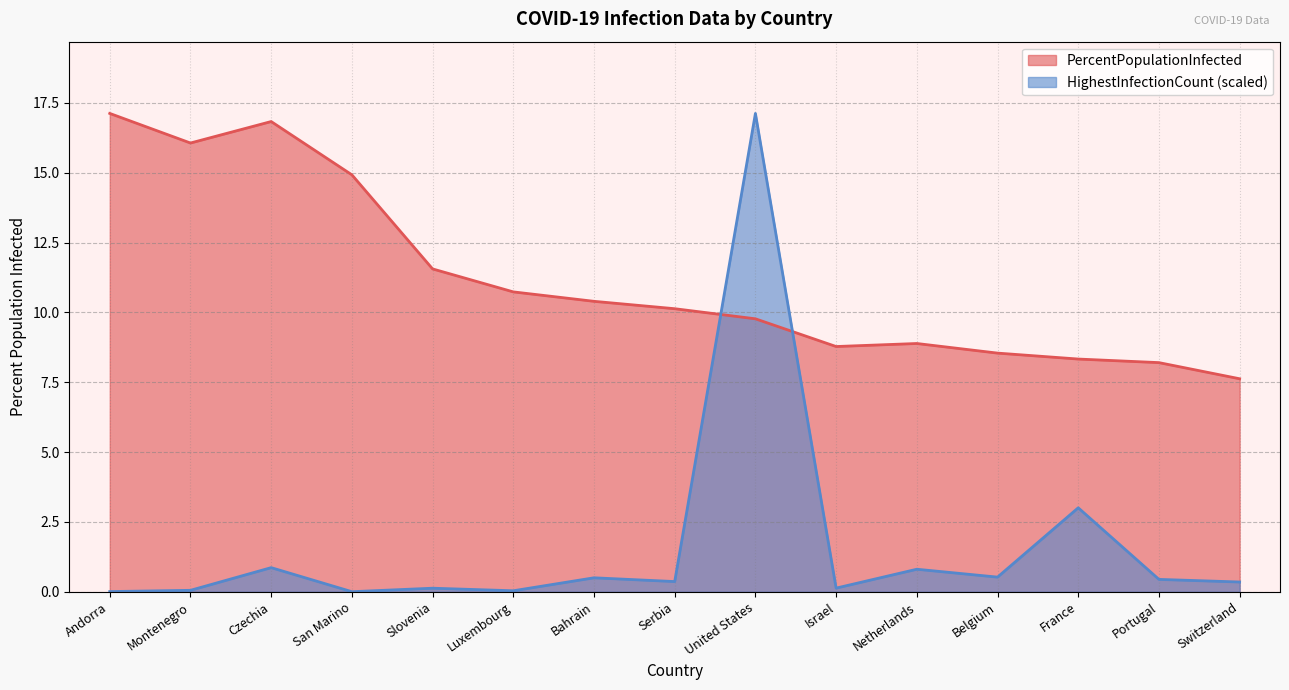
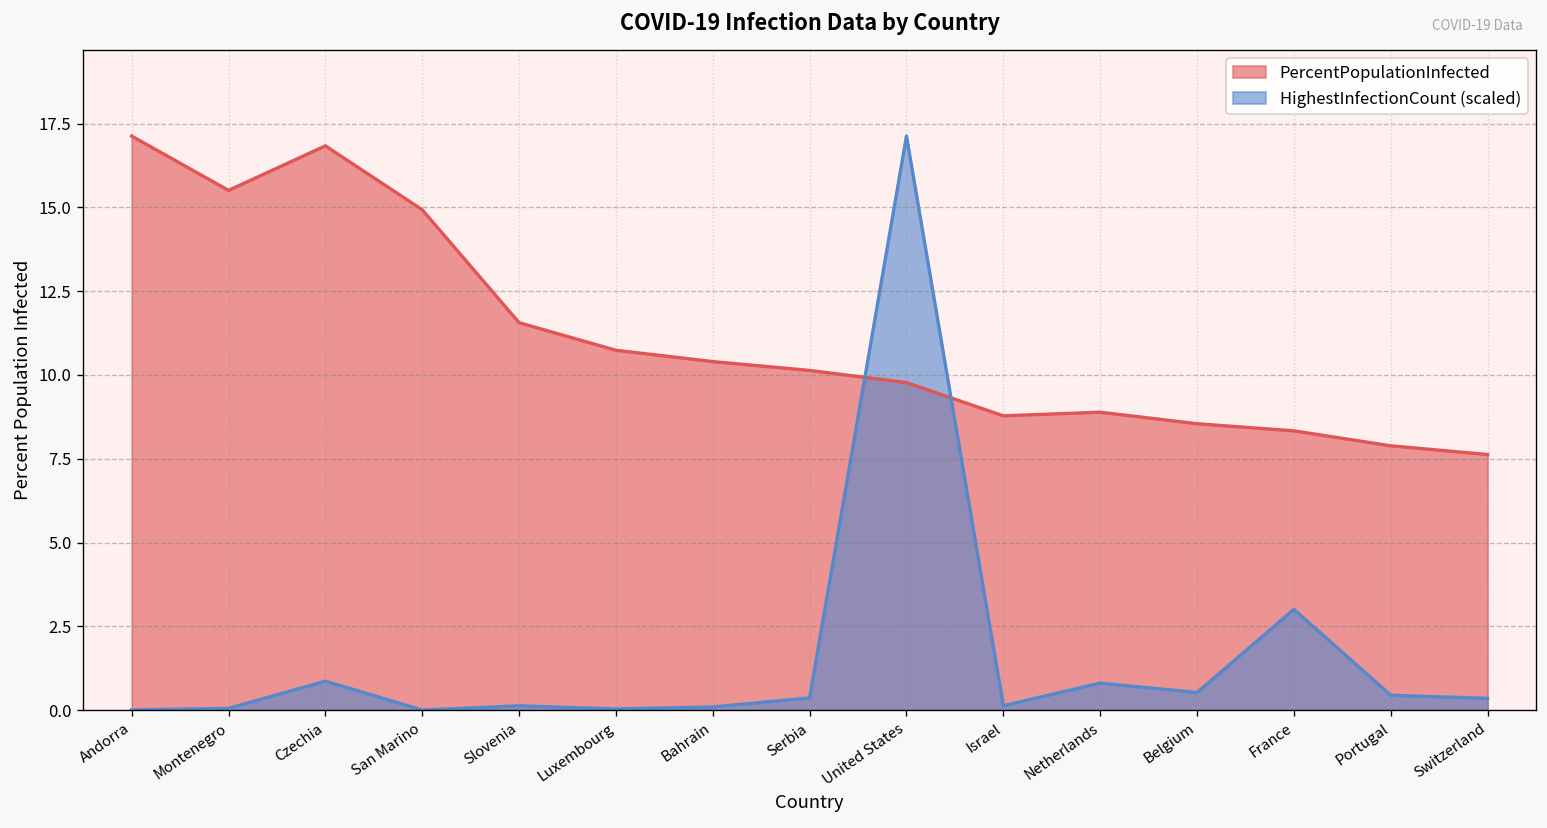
PercentPopulationInfected, Montenegro: 16.1 -> 15.5
HighestInfectionCount (scaled), Bahrain: 0.5 -> 0.1
PercentPopulationInfected, Portugal: 8.2 -> 7.9
